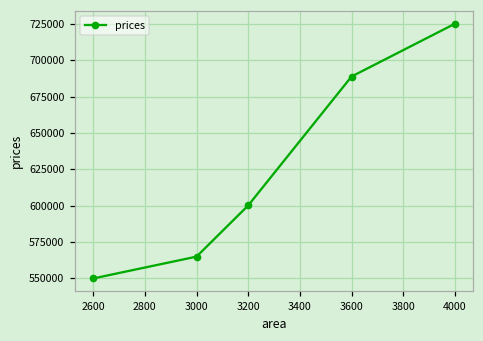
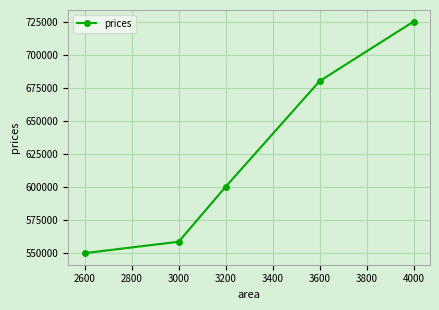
3000: 565000 -> 559000
3600: 689000 -> 680000
